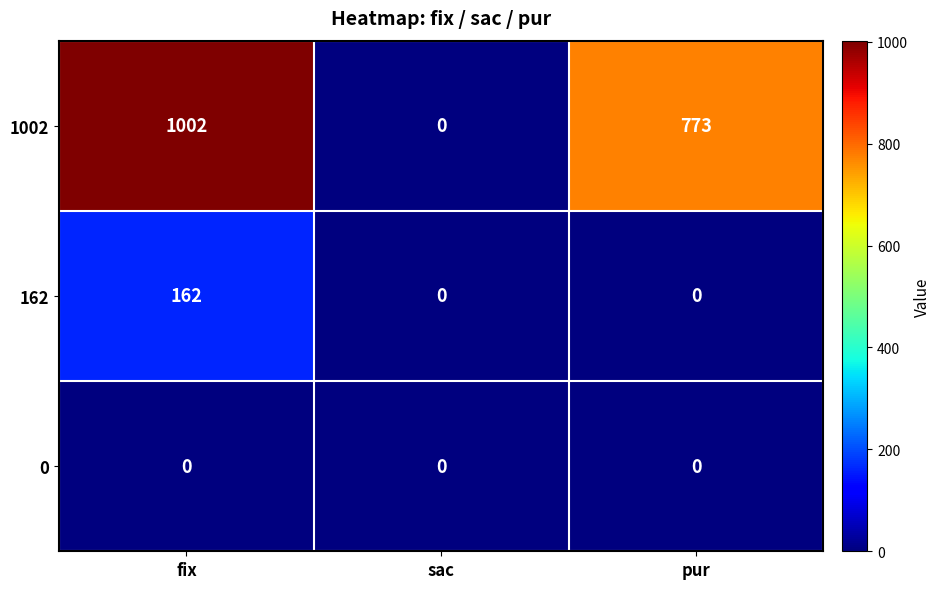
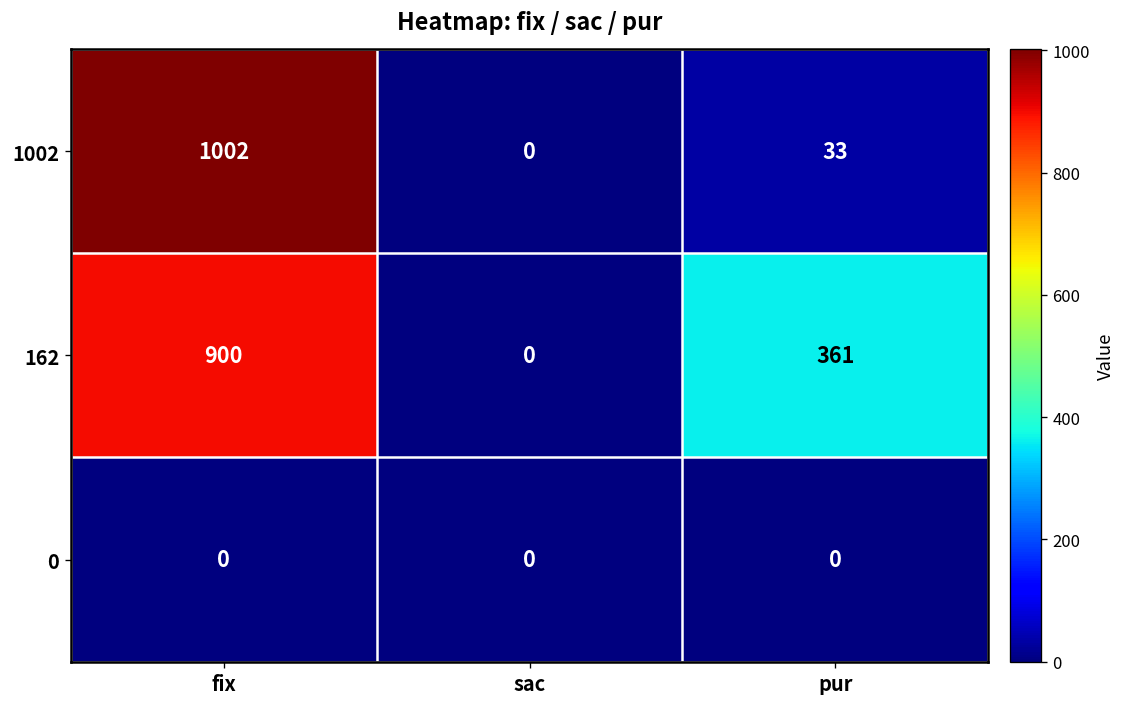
1002, pur: 773 -> 33
162, fix: 162 -> 900
162, pur: 0 -> 361
